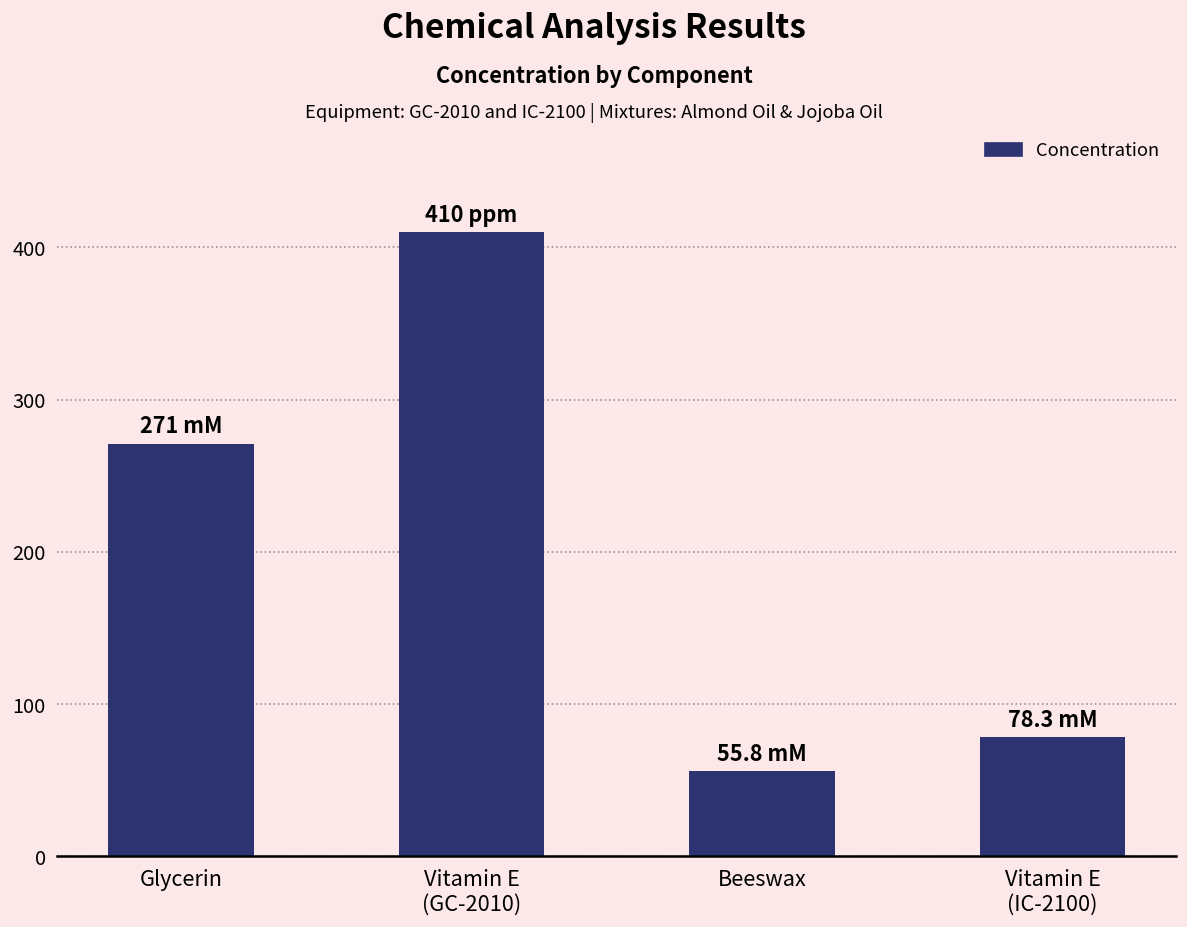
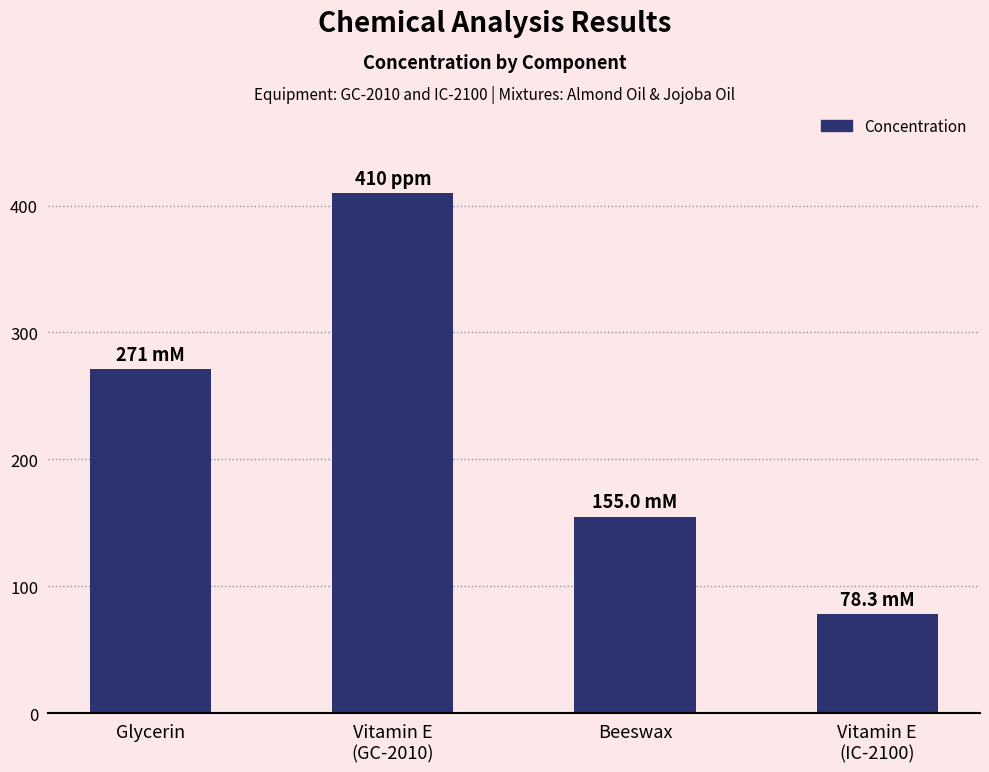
Beeswax: 55.8 -> 155.0
